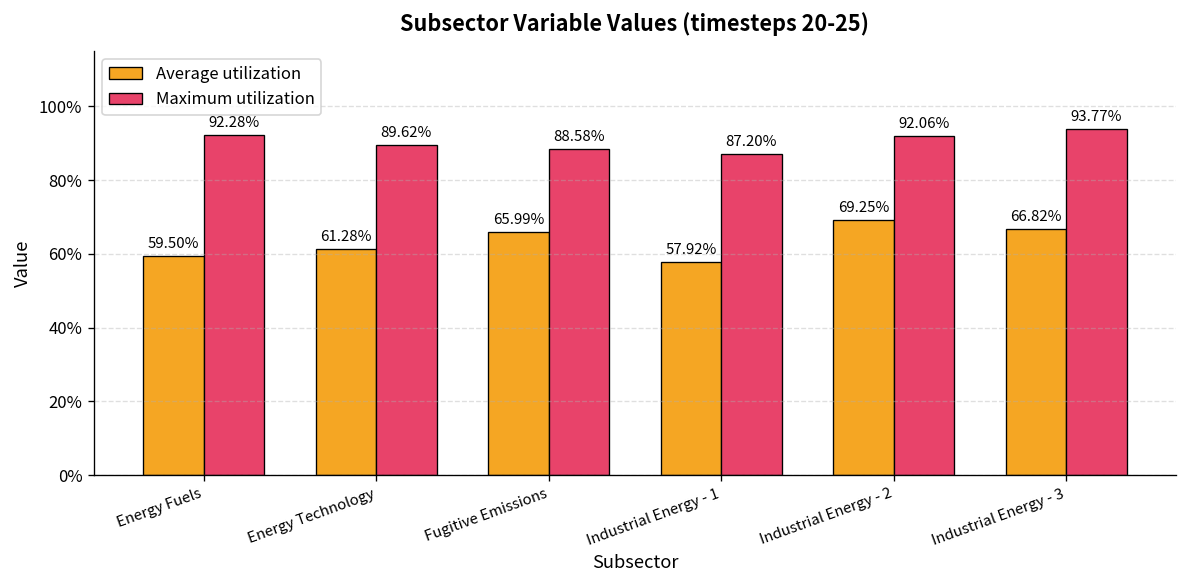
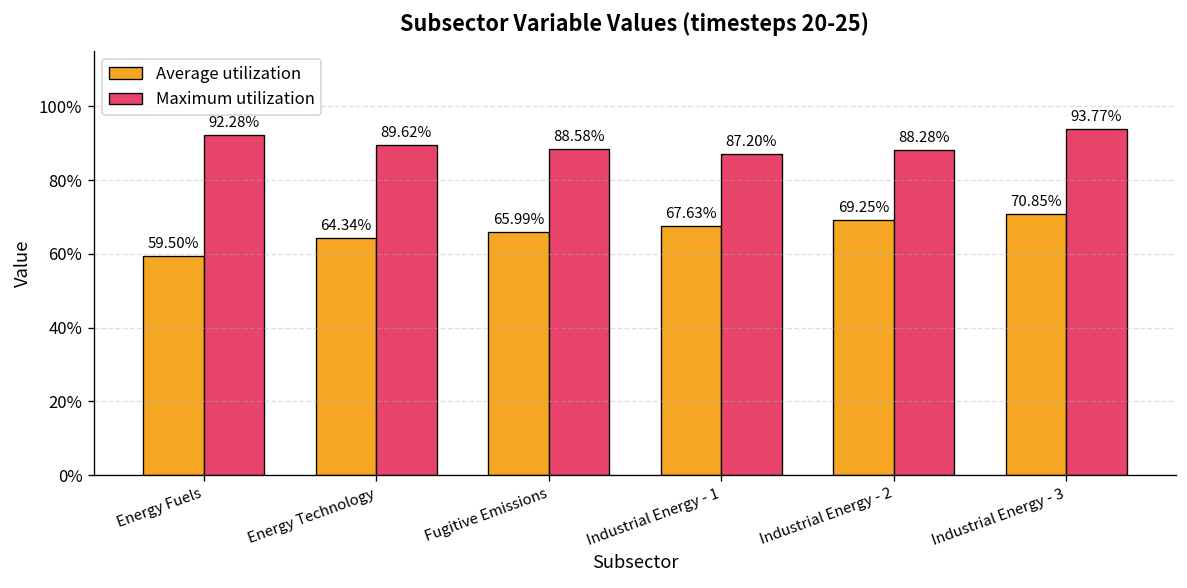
Average utilization, Energy Technology: 61.28% -> 64.34%
Average utilization, Industrial Energy - 1: 57.92% -> 67.63%
Maximum utilization, Industrial Energy - 2: 92.06% -> 88.28%
Average utilization, Industrial Energy - 3: 66.82% -> 70.85%
